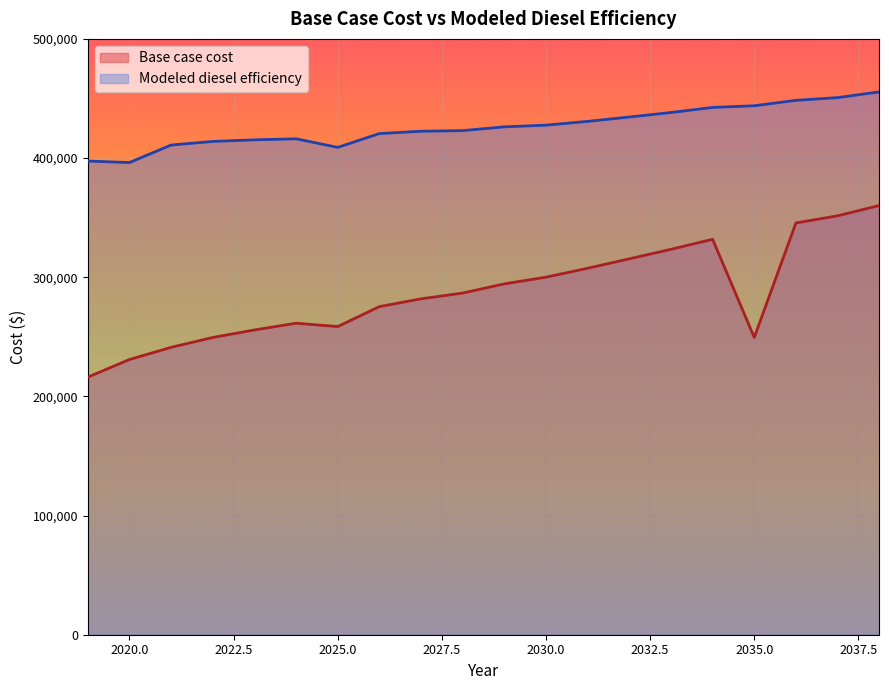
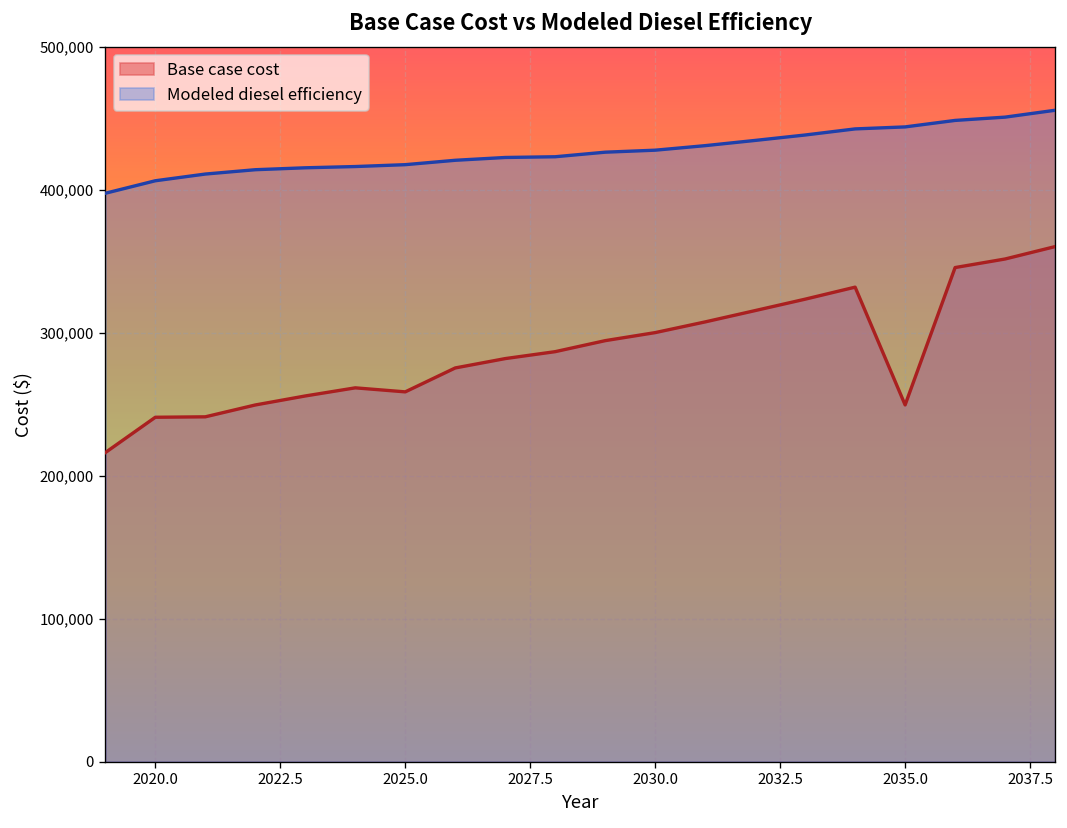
Base case cost, 2020.0: 231,000 -> 241,000
Modeled diesel efficiency, 2020.0: 396,000 -> 406,000
Modeled diesel efficiency, 2025.0: 409,000 -> 417,000
